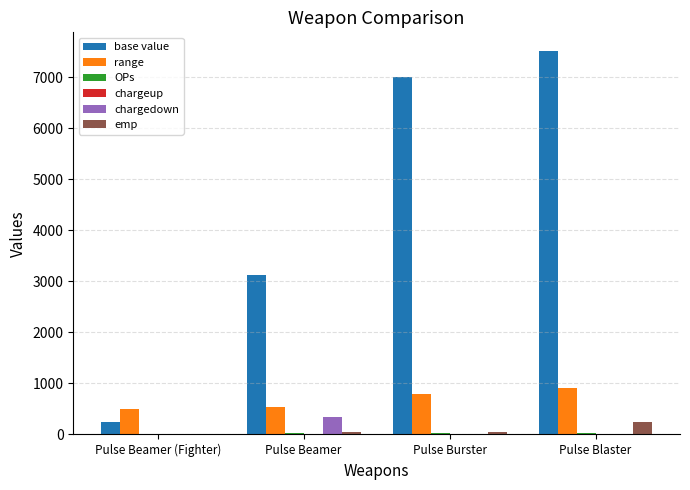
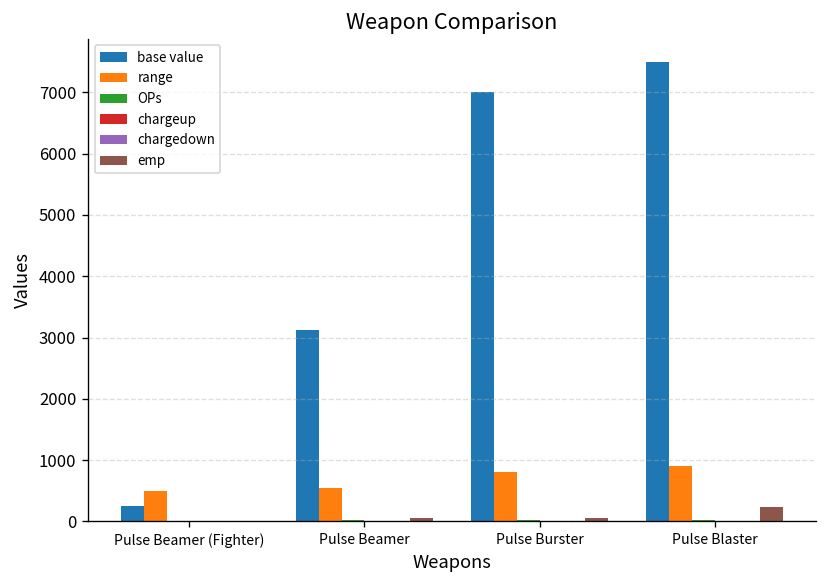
chargedown, Pulse Beamer: 300 -> 0
